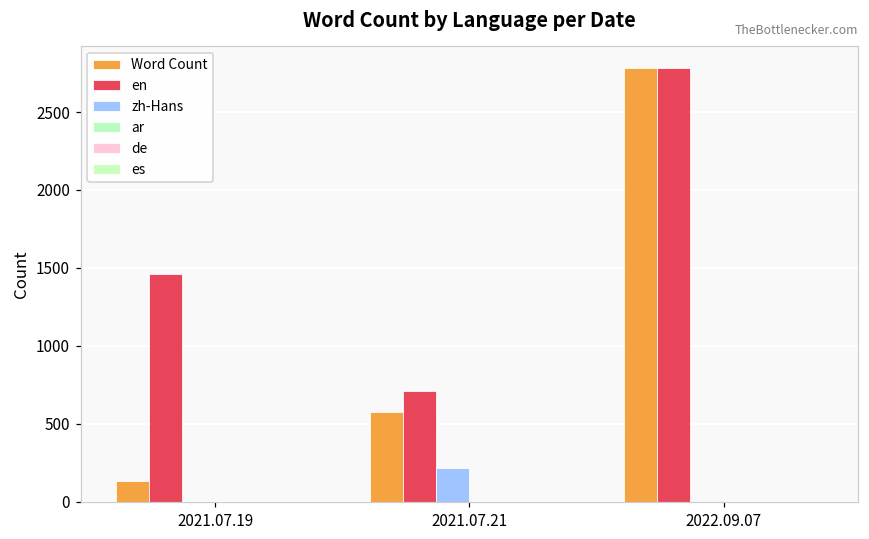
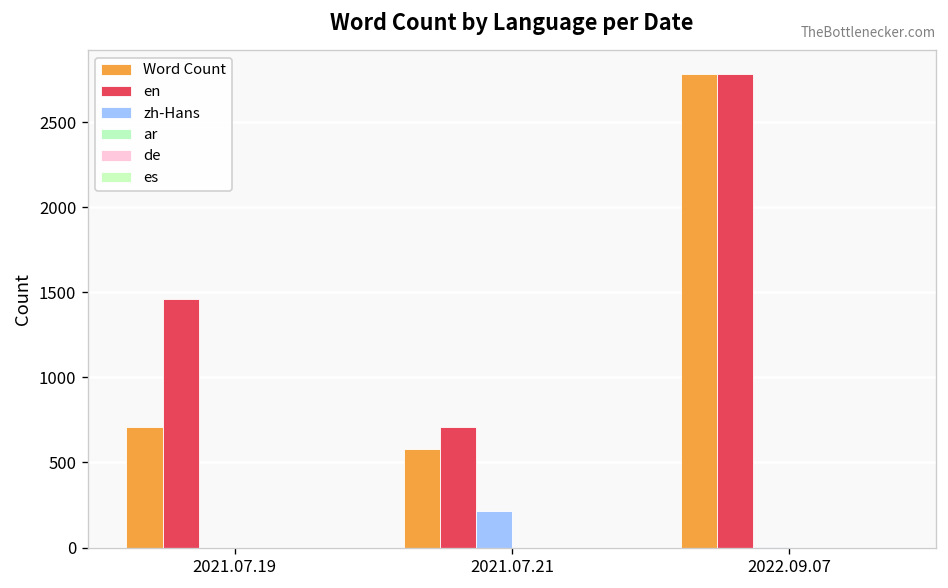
Word Count, 2021.07.19: 140 -> 710
